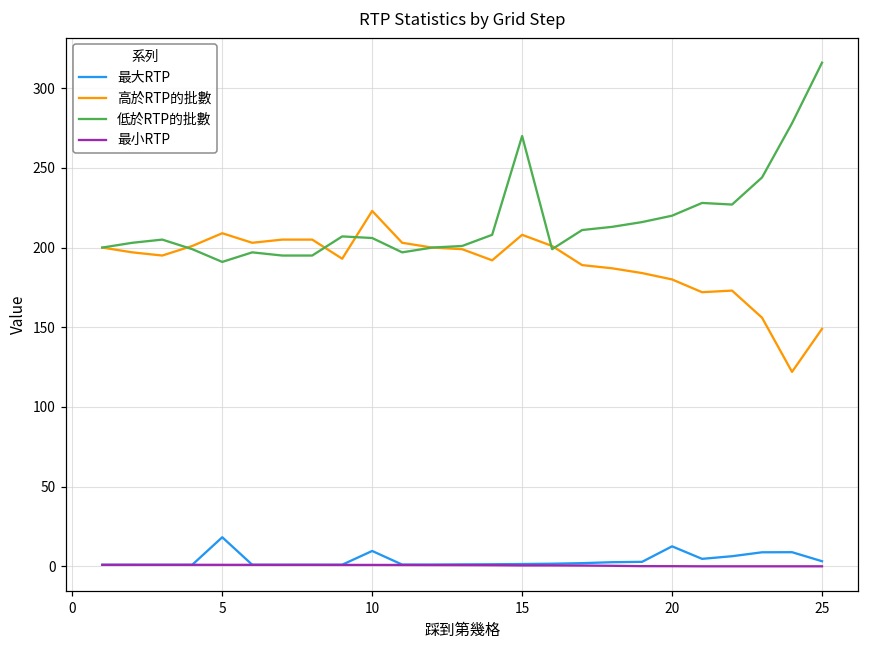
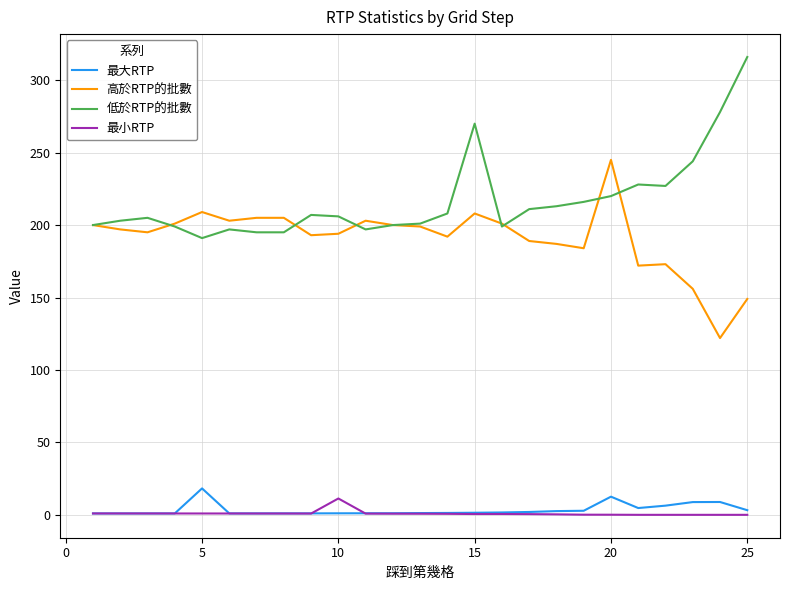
最大RTP, 10: 10 -> 1
高於RTP的批數, 10: 223 -> 194
最小RTP, 10: 1 -> 11
高於RTP的批數, 20: 180 -> 245
